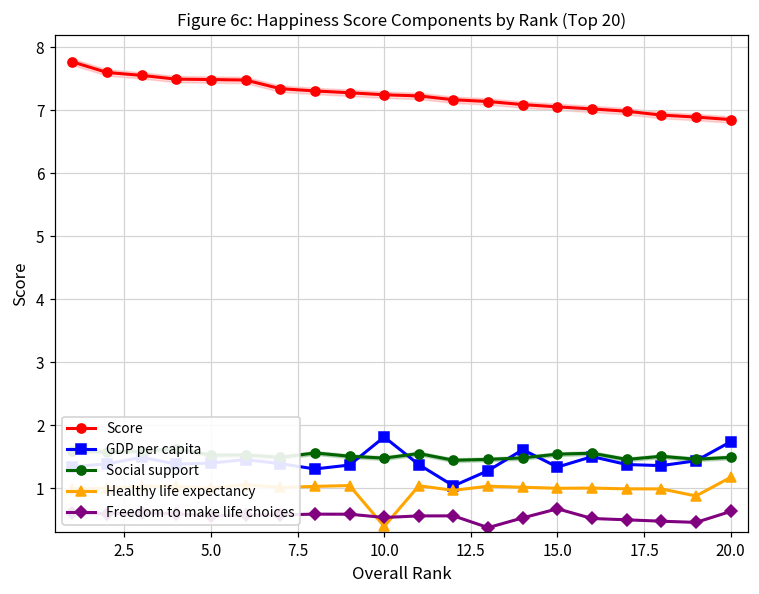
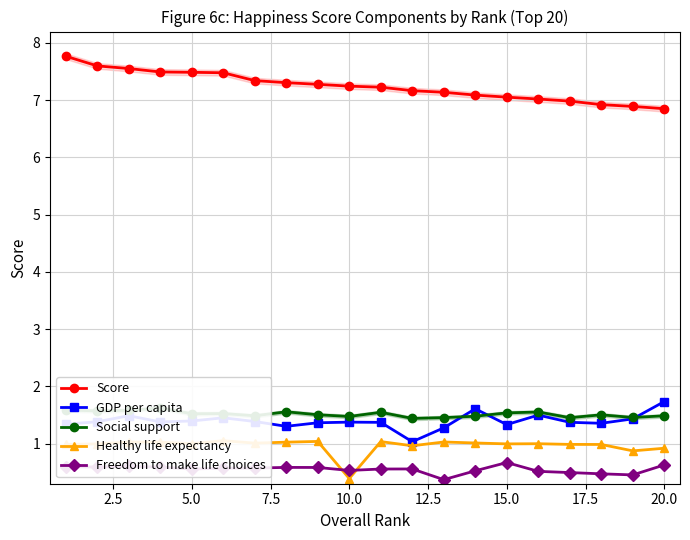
GDP per capita, 10.0: 1.8 -> 1.4
Healthy life expectancy, 20.0: 1.2 -> 0.9
